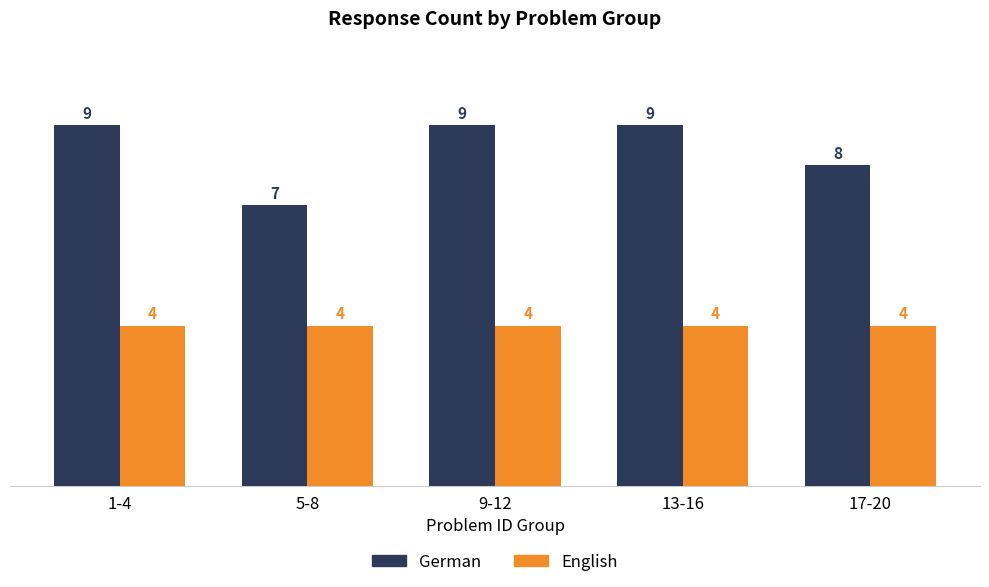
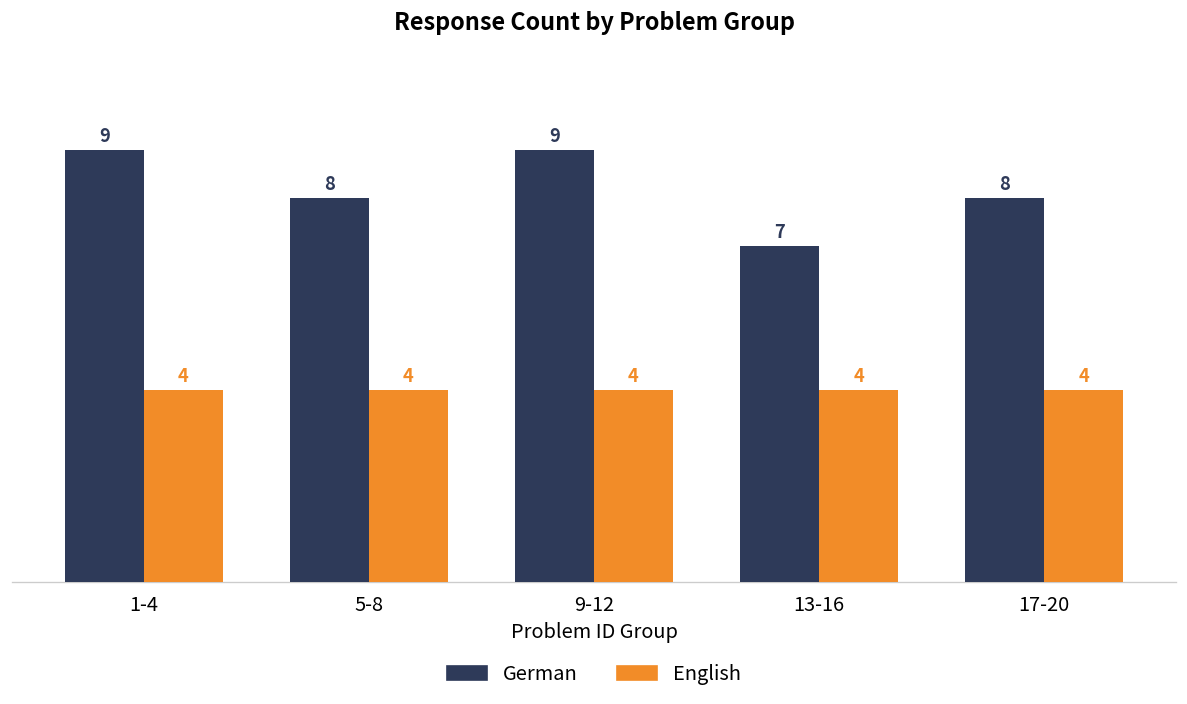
German, 5-8: 7 -> 8
German, 13-16: 9 -> 7
